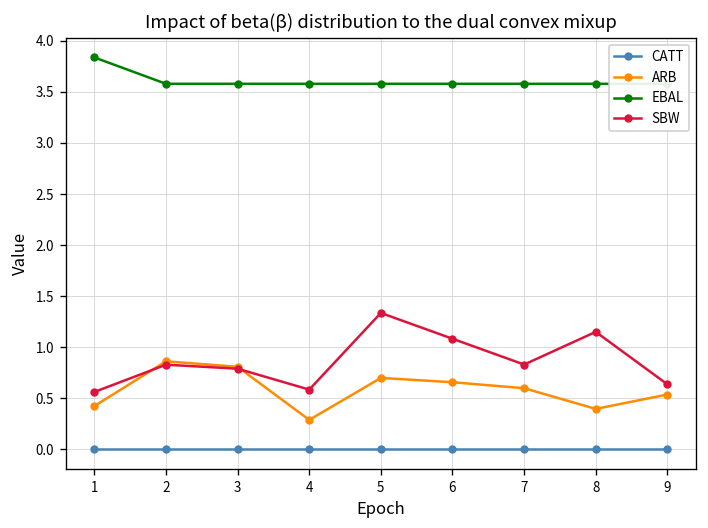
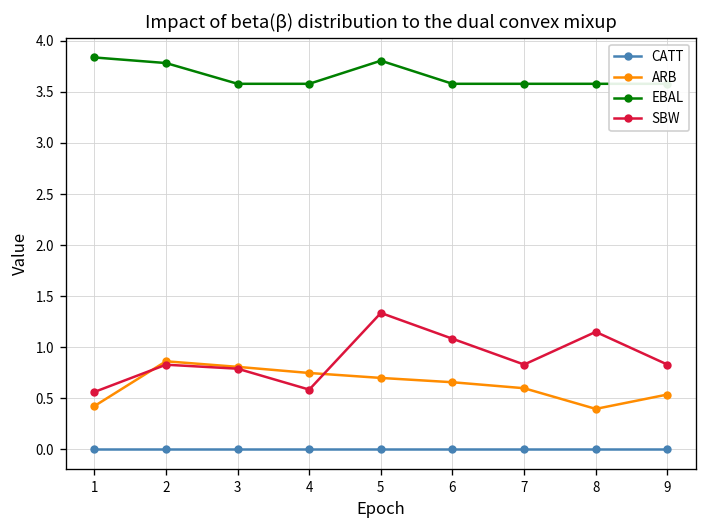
EBAL, 2: 3.6 -> 3.8
ARB, 4: 0.3 -> 0.7
EBAL, 5: 3.6 -> 3.8
SBW, 9: 0.6 -> 0.8
